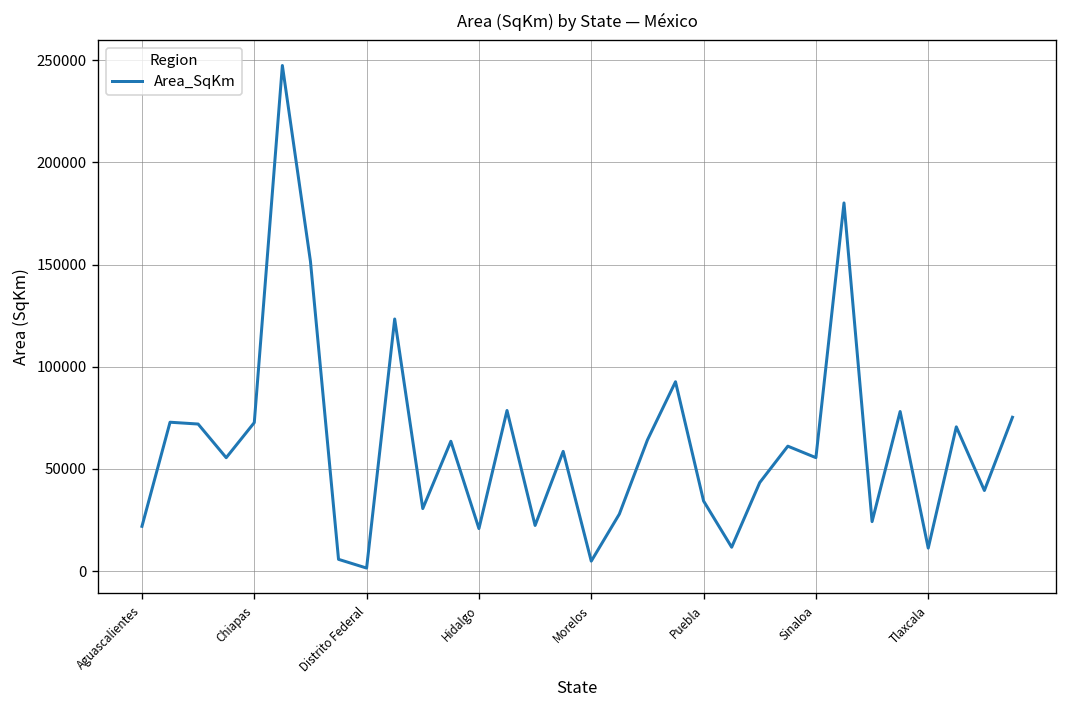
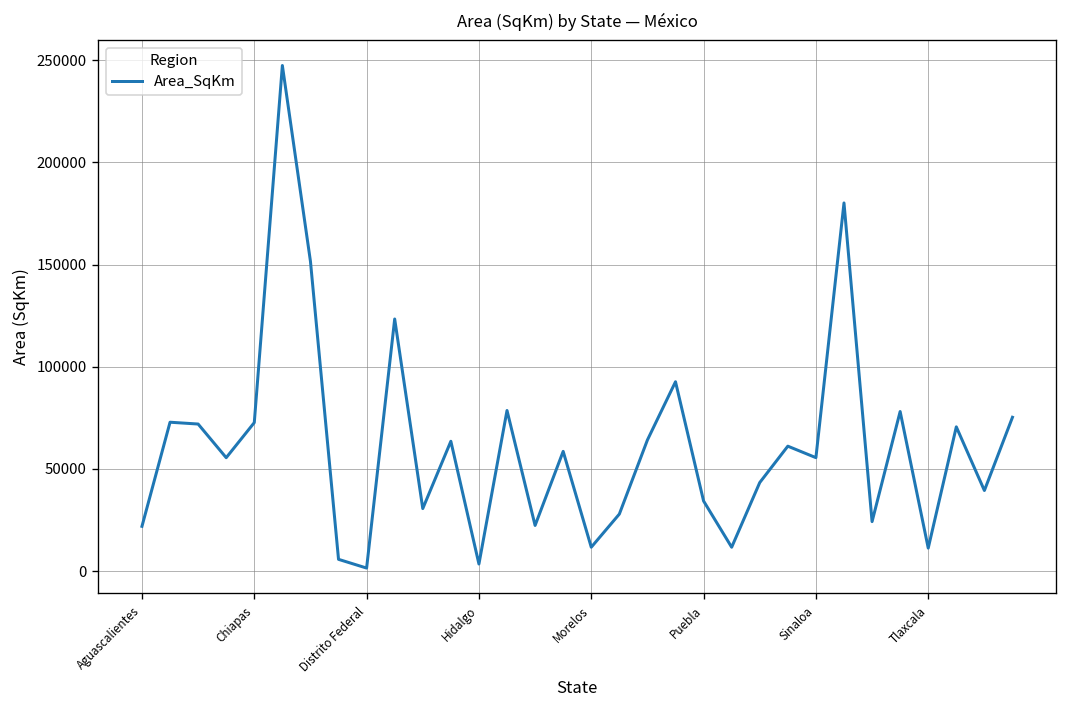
Hidalgo: 21000 -> 3000
Morelos: 5000 -> 12000
